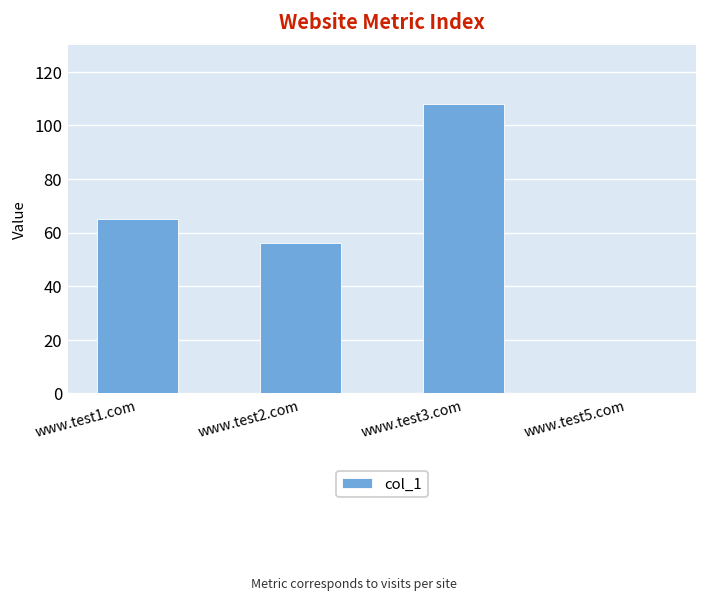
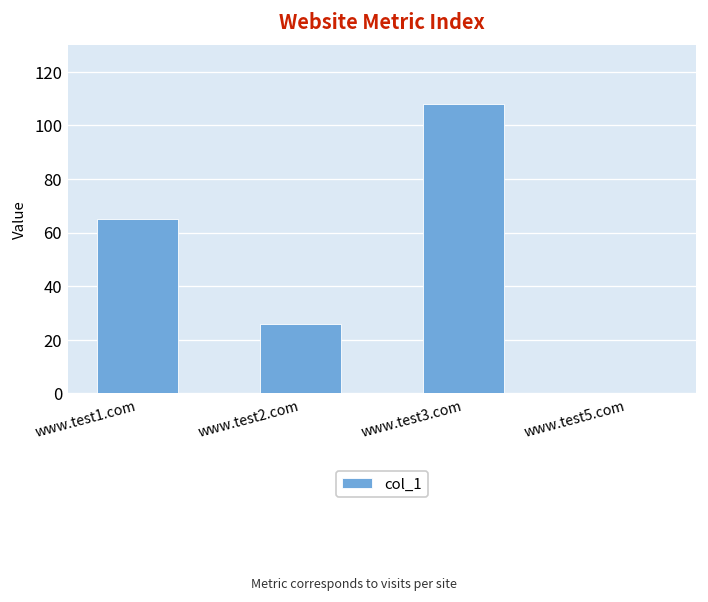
www.test2.com: 56 -> 26
